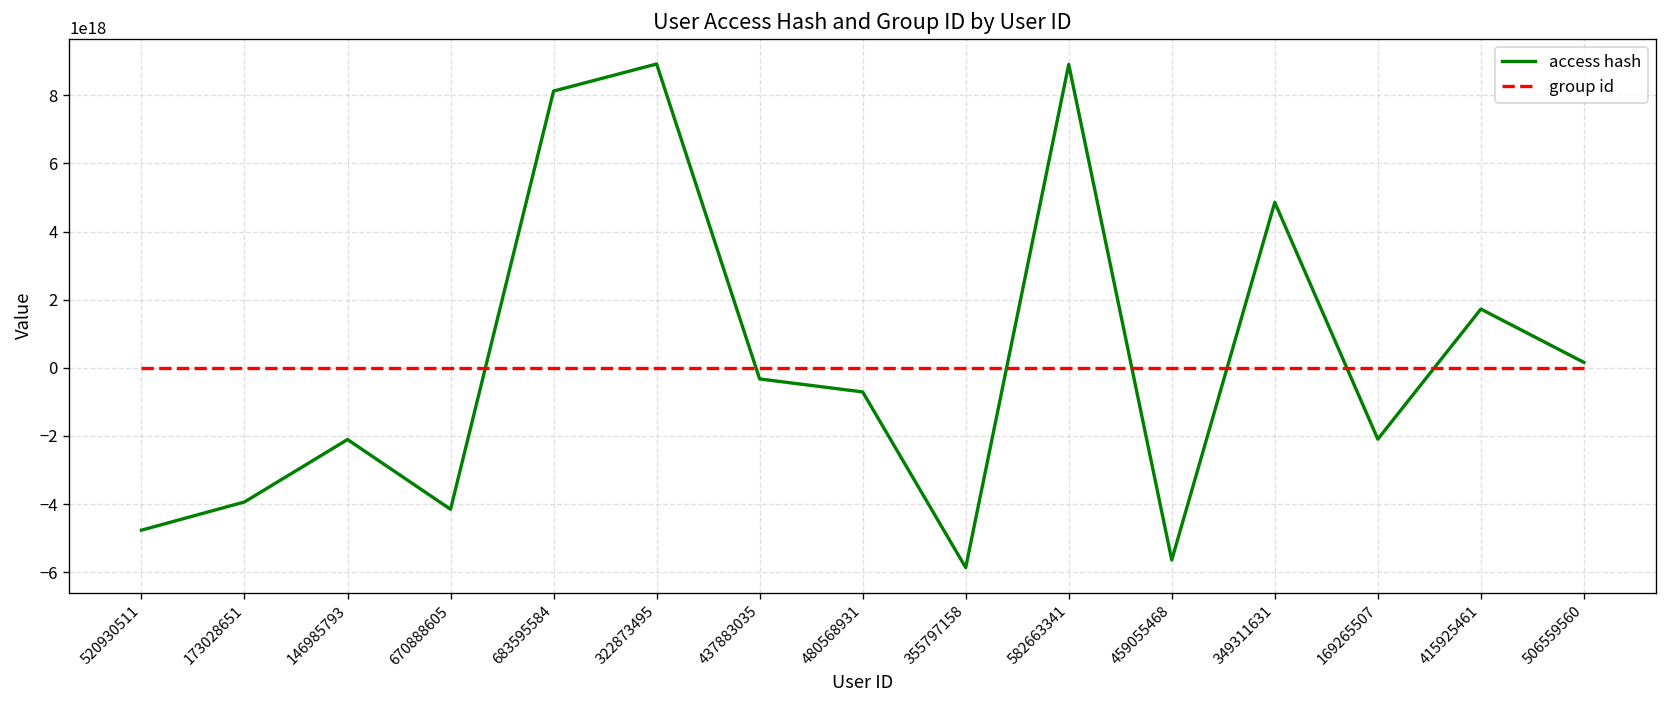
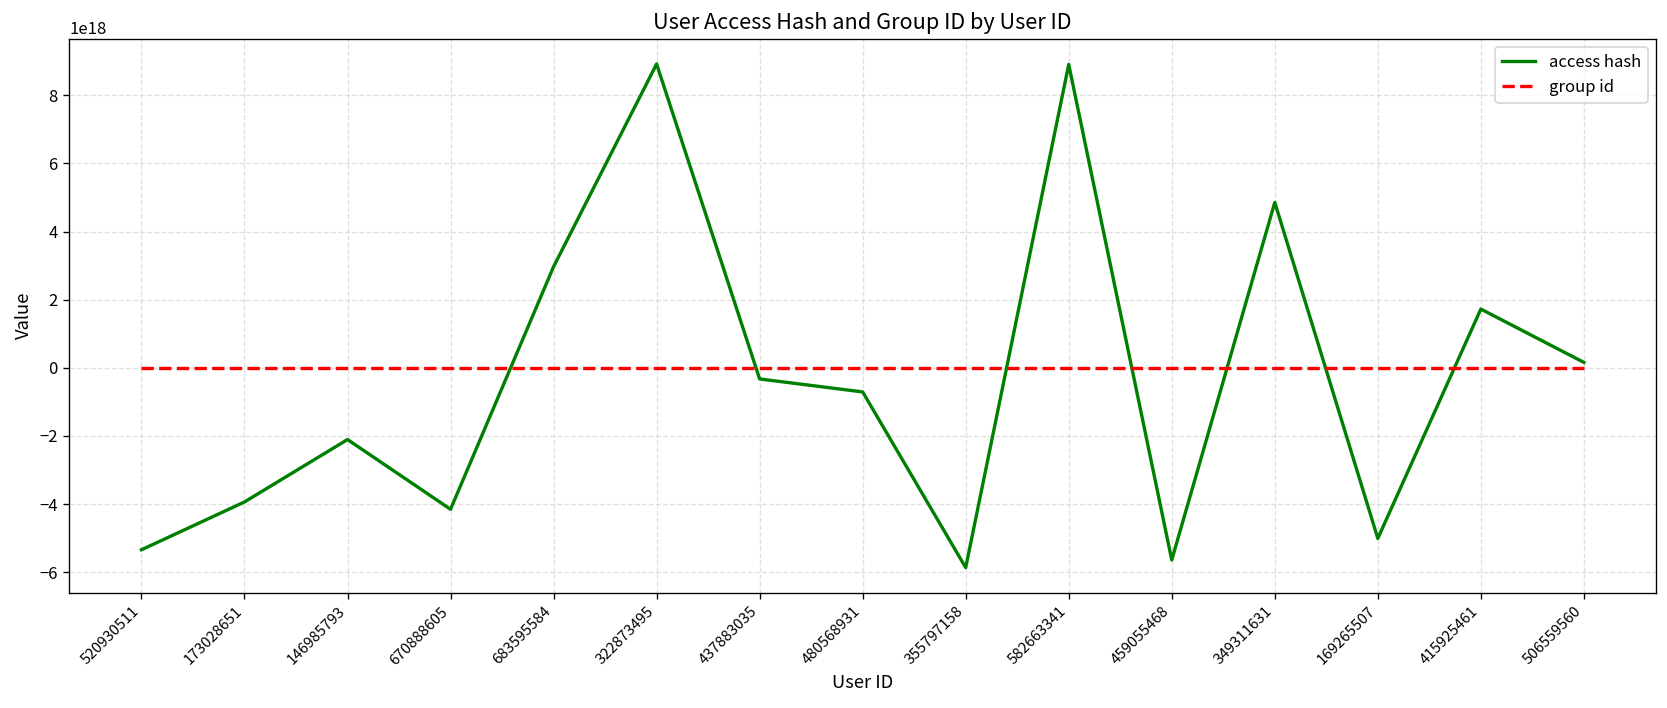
access hash, 520930511: -4800000000000000000 -> -5300000000000000000
access hash, 683595584: 8100000000000000000 -> 3000000000000000000
access hash, 169265507: -2100000000000000000 -> -5000000000000000000
